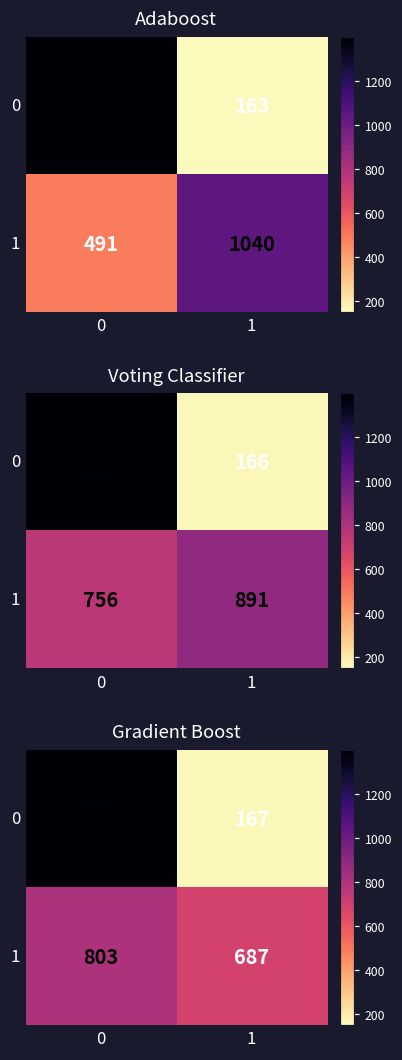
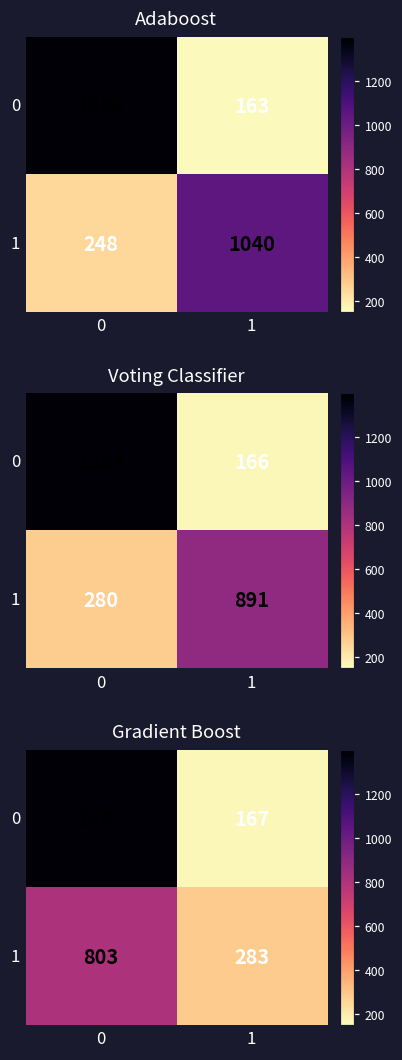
Adaboost, 1, 0: 491 -> 248
Voting Classifier, 1, 0: 756 -> 280
Gradient Boost, 1, 1: 687 -> 283
